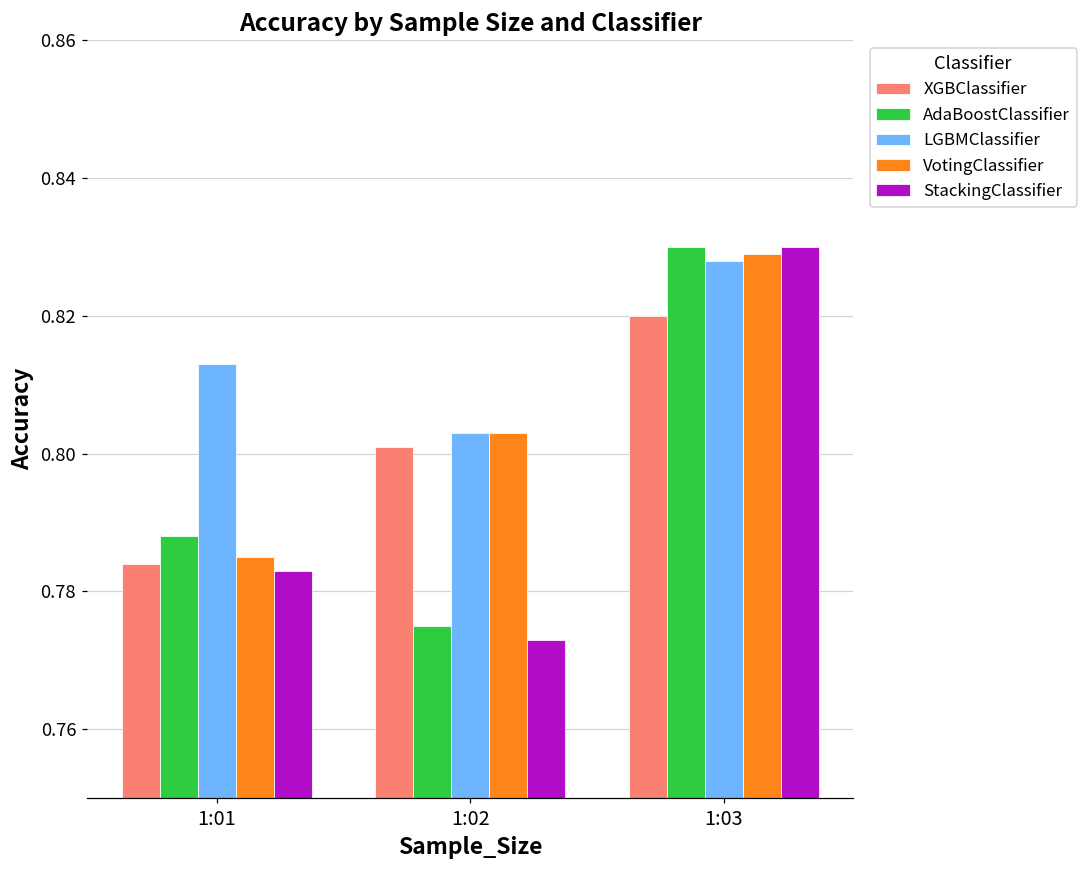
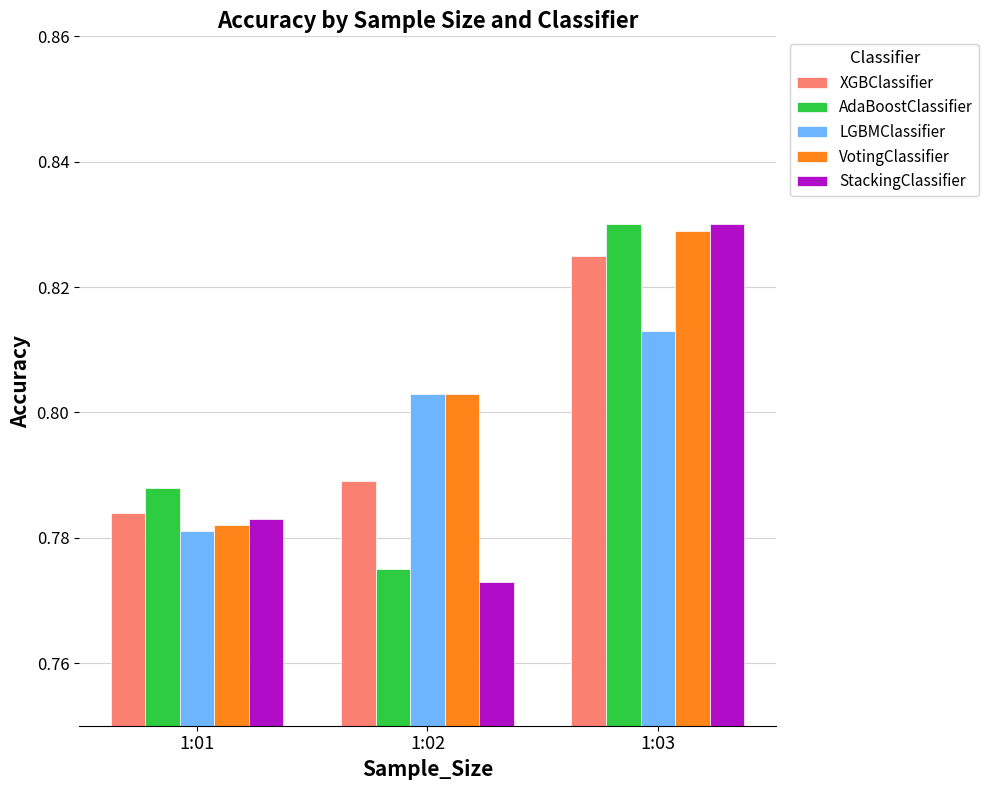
LGBMClassifier, 1:01: 0.813 -> 0.781
VotingClassifier, 1:01: 0.785 -> 0.782
XGBClassifier, 1:02: 0.801 -> 0.789
XGBClassifier, 1:03: 0.820 -> 0.825
LGBMClassifier, 1:03: 0.828 -> 0.813
